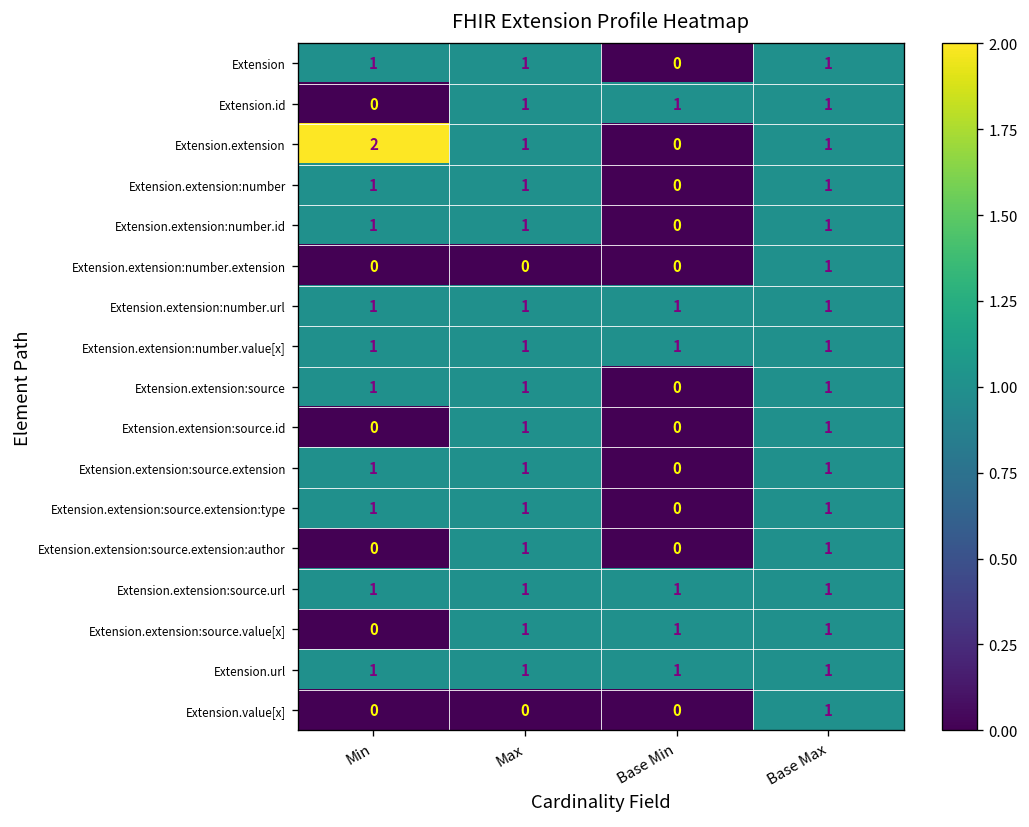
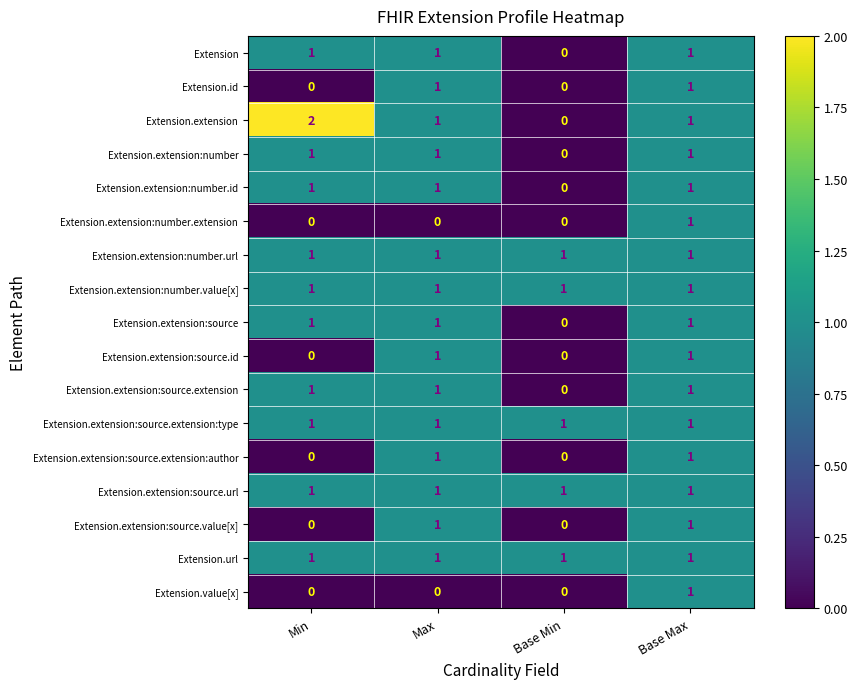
Extension.id, Base Min: 1 -> 0
Extension.extension:source.extension:type, Base Min: 0 -> 1
Extension.extension:source.value[x], Base Min: 1 -> 0
